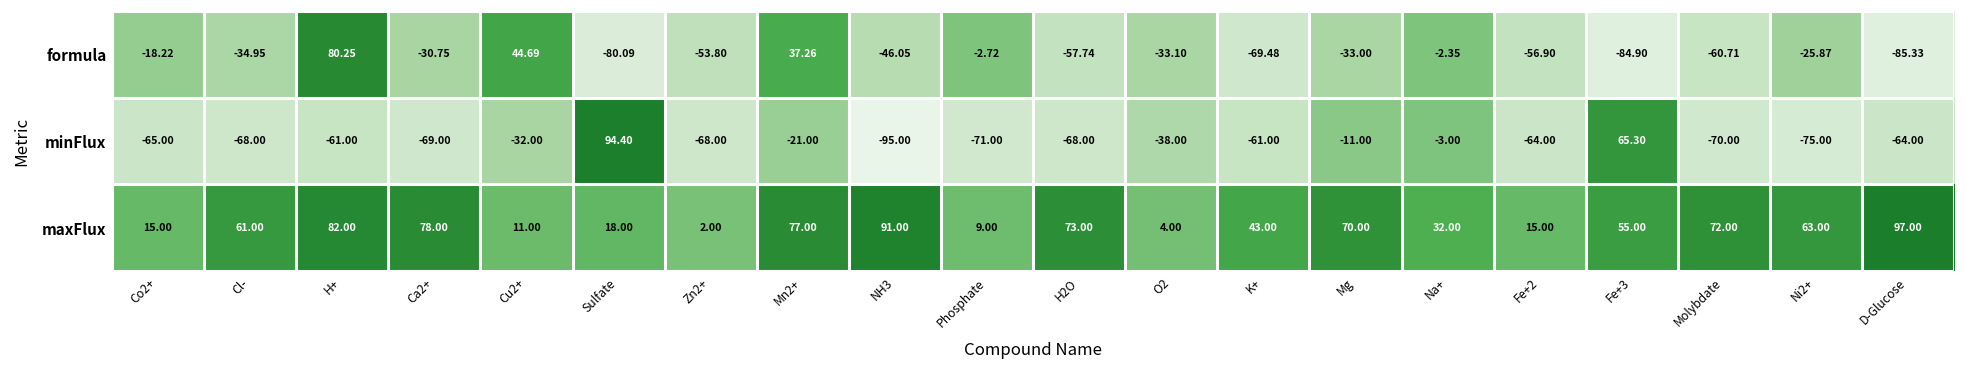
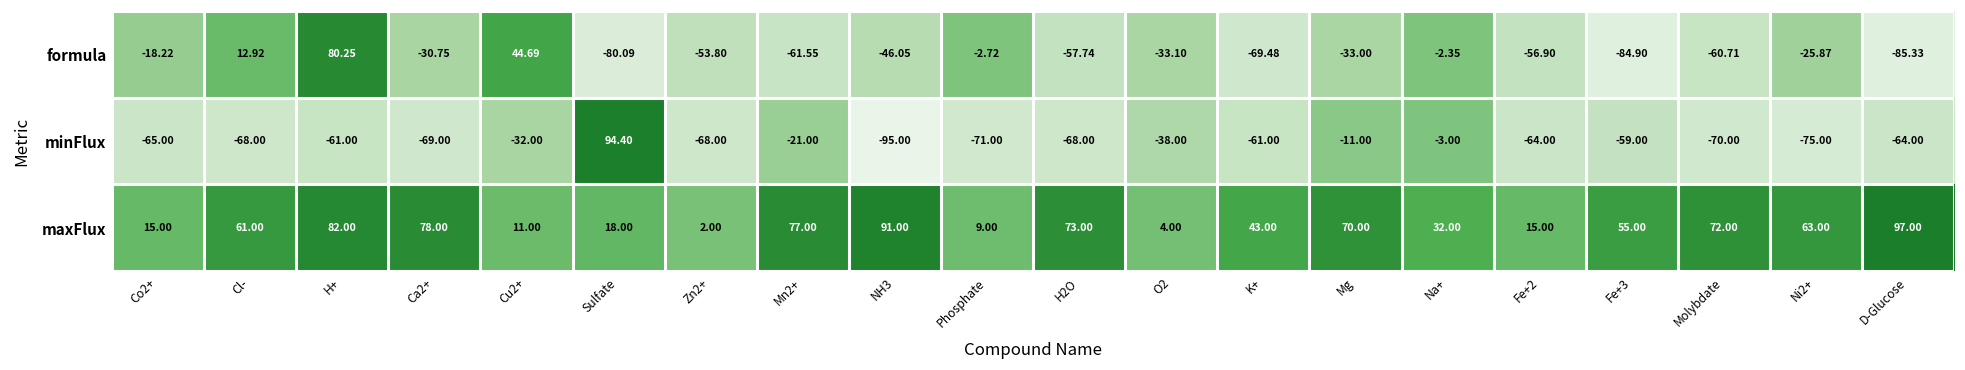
formula, Cl-: -34.95 -> 12.92
formula, Mn2+: 37.26 -> -61.55
minFlux, Fe+3: 65.30 -> -59.00
